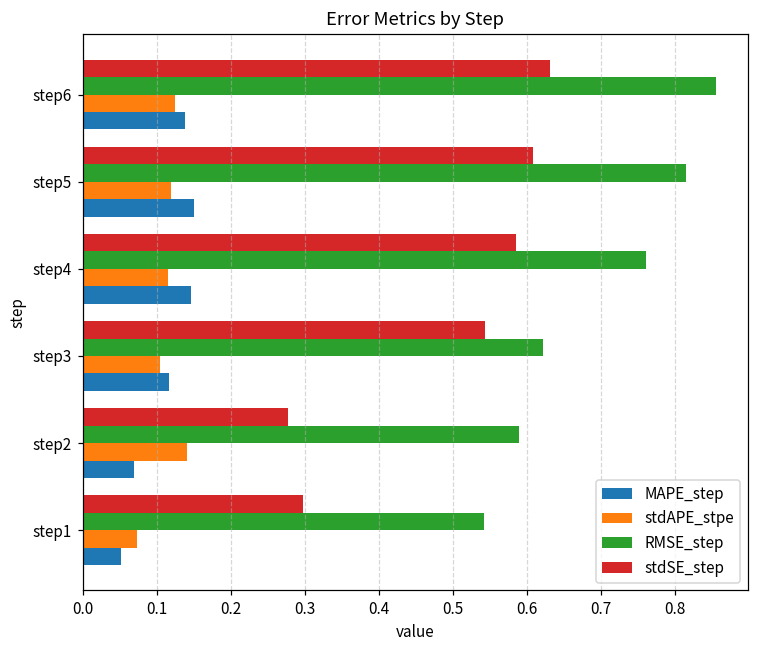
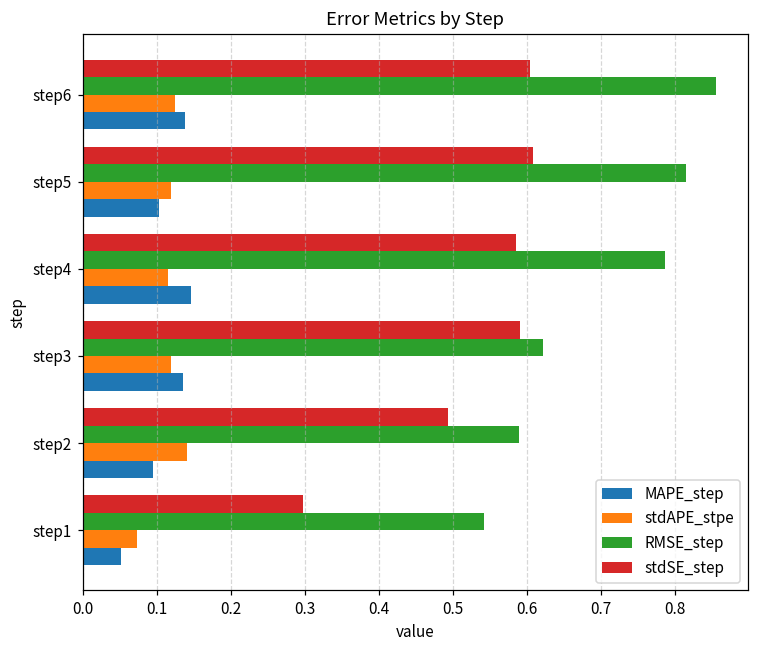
stdSE_step, step6: 0.63 -> 0.60
MAPE_step, step5: 0.15 -> 0.10
RMSE_step, step4: 0.76 -> 0.79
stdSE_step, step3: 0.54 -> 0.59
stdAPE_stpe, step3: 0.10 -> 0.12
MAPE_step, step3: 0.12 -> 0.14
stdSE_step, step2: 0.28 -> 0.49
MAPE_step, step2: 0.07 -> 0.10
